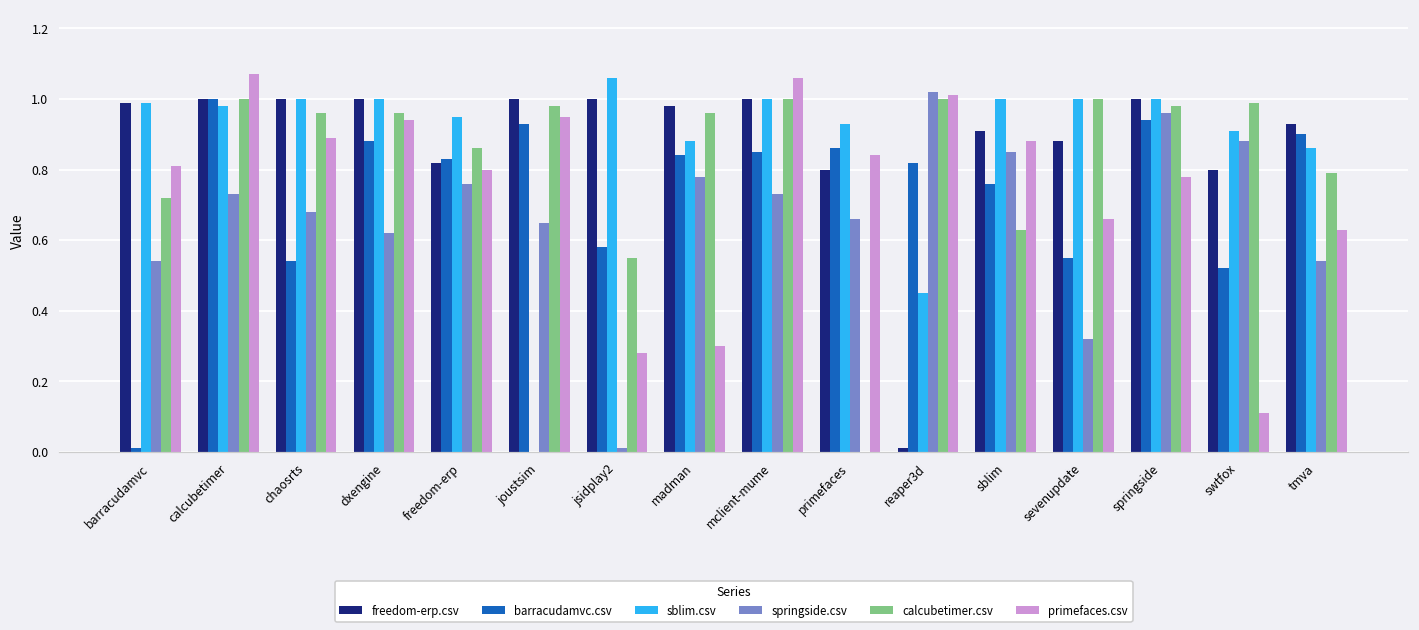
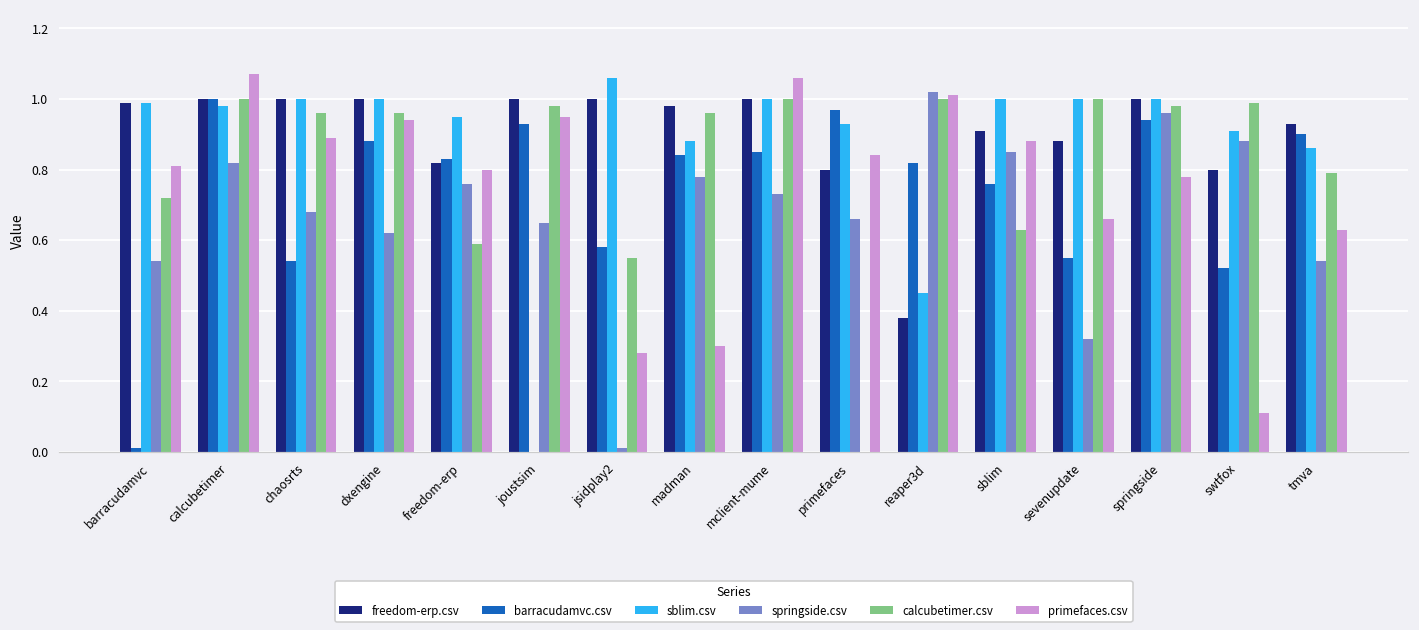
springside.csv, calcubetimer: 0.73 -> 0.82
calcubetimer.csv, freedom-erp: 0.86 -> 0.59
barracudamvc.csv, primefaces: 0.86 -> 0.97
freedom-erp.csv, reaper3d: 0.01 -> 0.38
